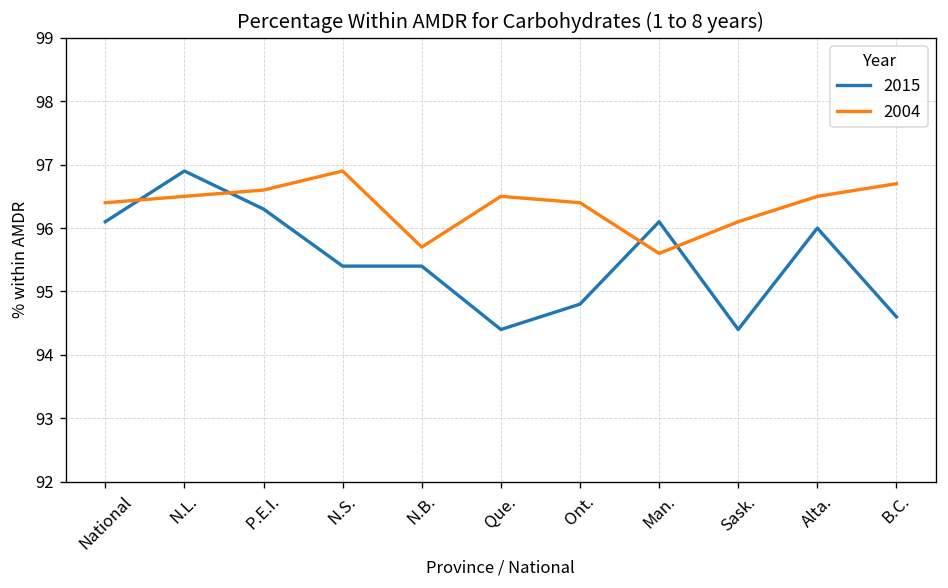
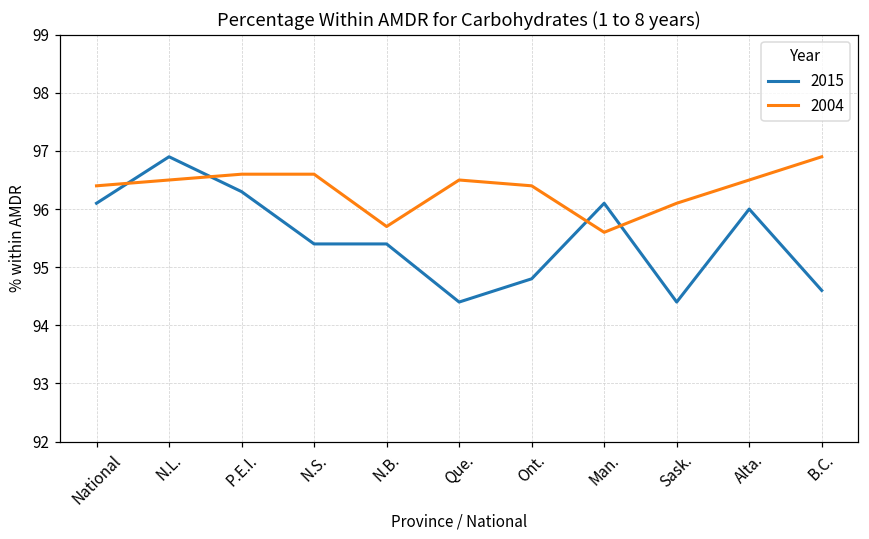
2004, N.S.: 96.9 -> 96.6
2004, B.C.: 96.7 -> 96.9
